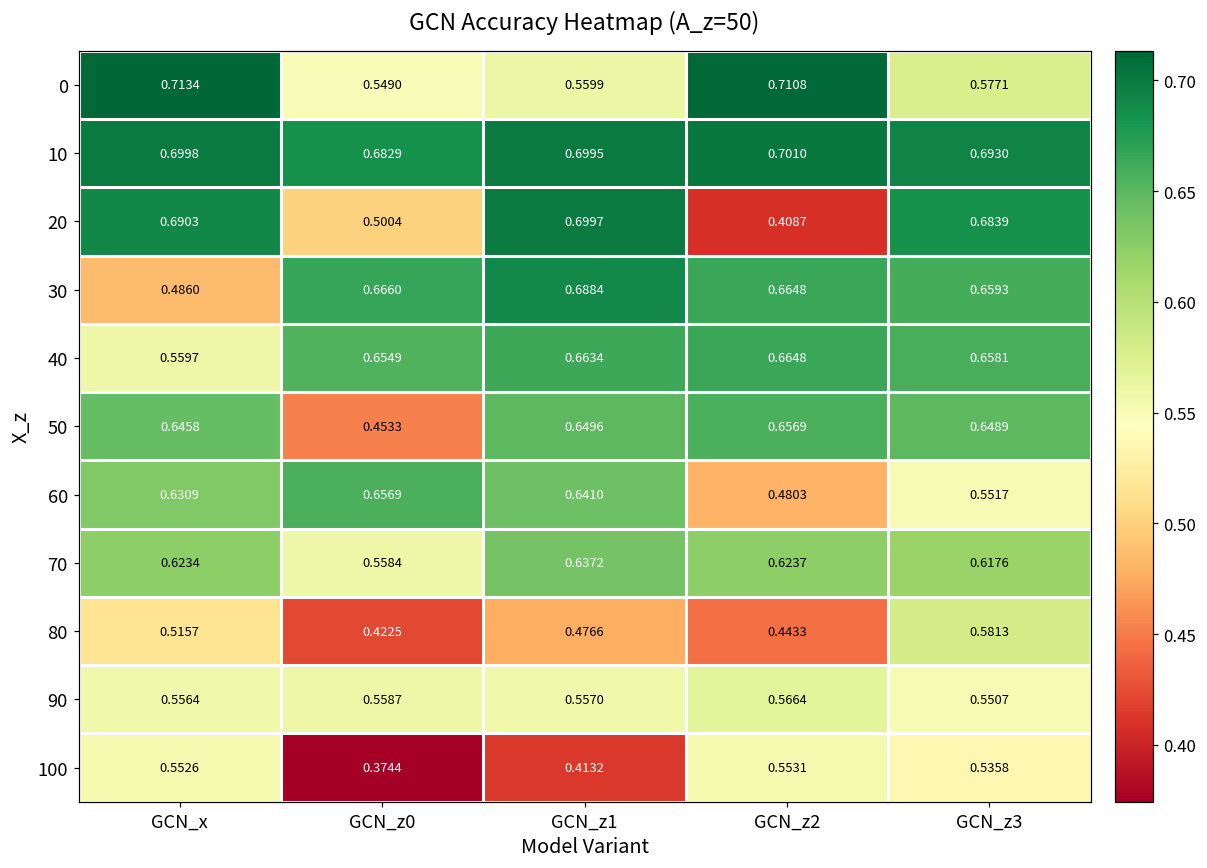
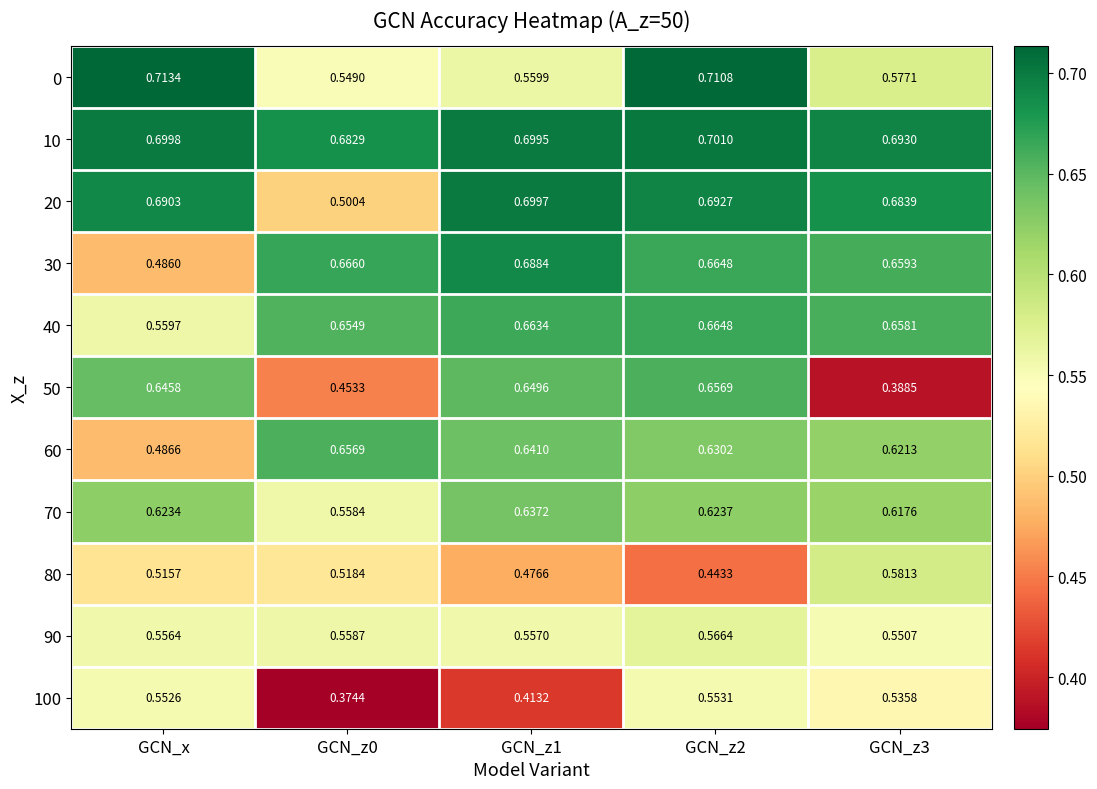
20, GCN_z2: 0.4087 -> 0.6927
50, GCN_z3: 0.6489 -> 0.3885
60, GCN_x: 0.6309 -> 0.4866
60, GCN_z2: 0.4803 -> 0.6302
60, GCN_z3: 0.5517 -> 0.6213
80, GCN_z0: 0.4225 -> 0.5184
